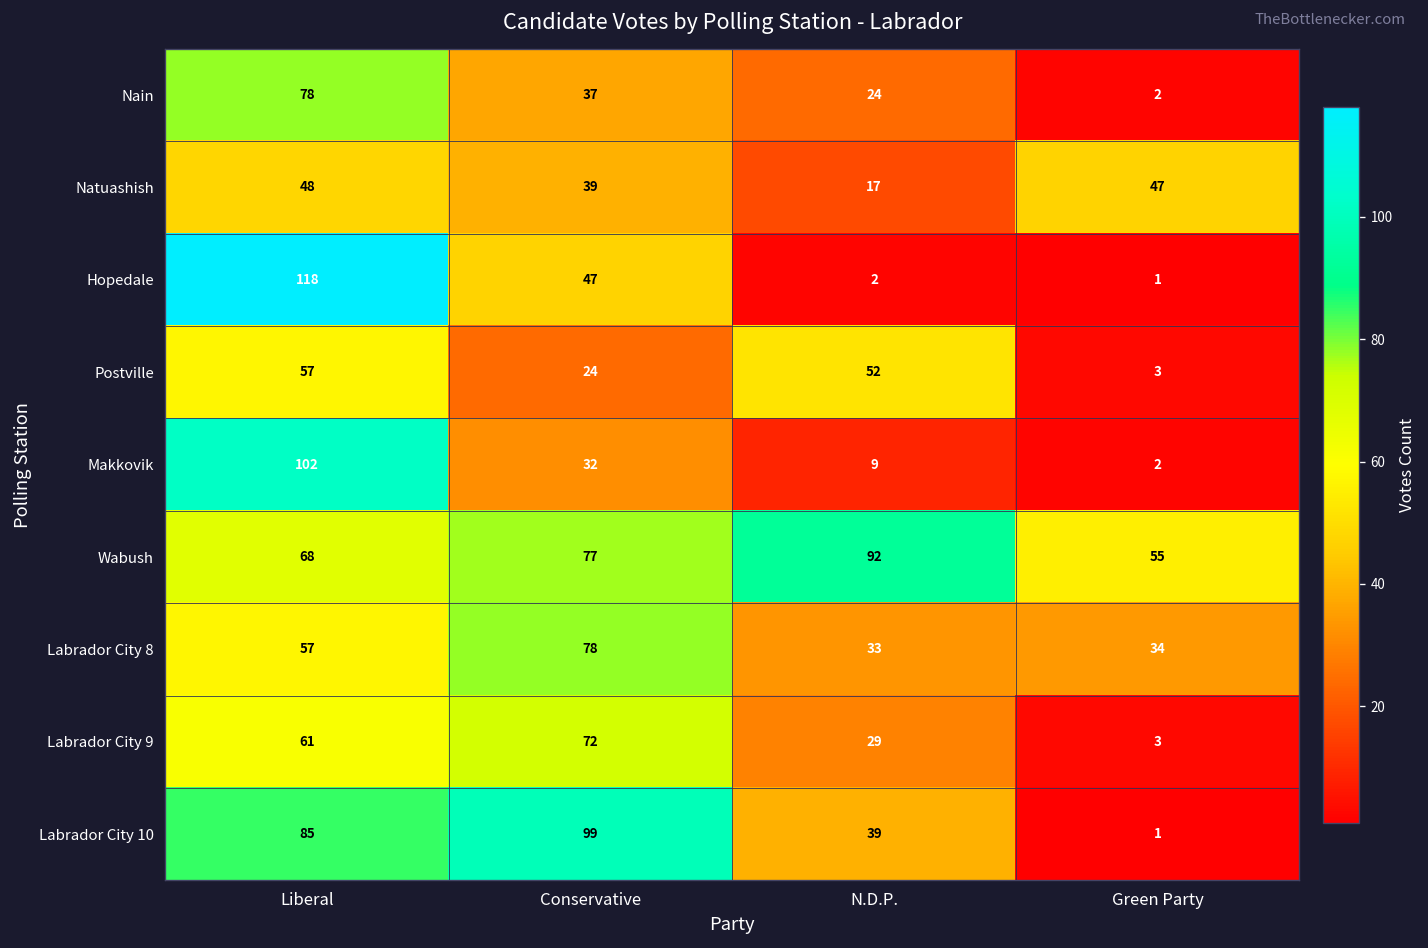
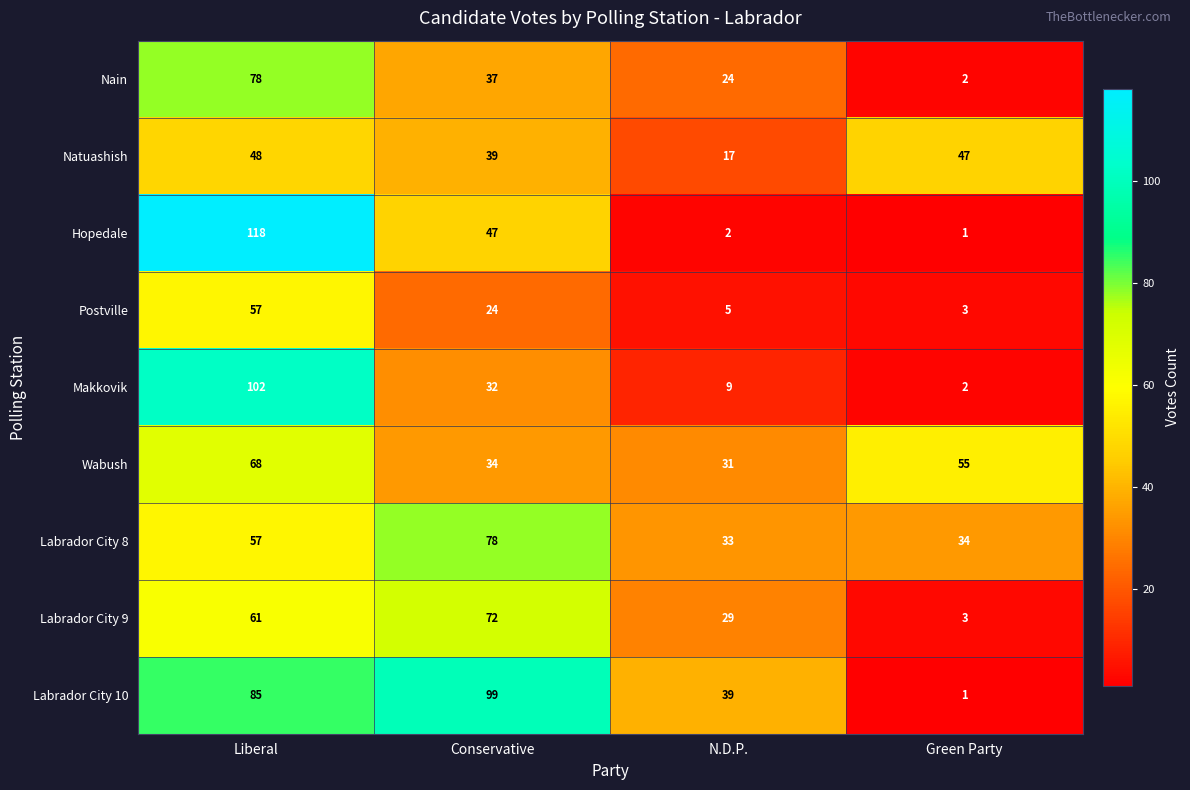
Postville, N.D.P.: 52 -> 5
Wabush, Conservative: 77 -> 34
Wabush, N.D.P.: 92 -> 31
